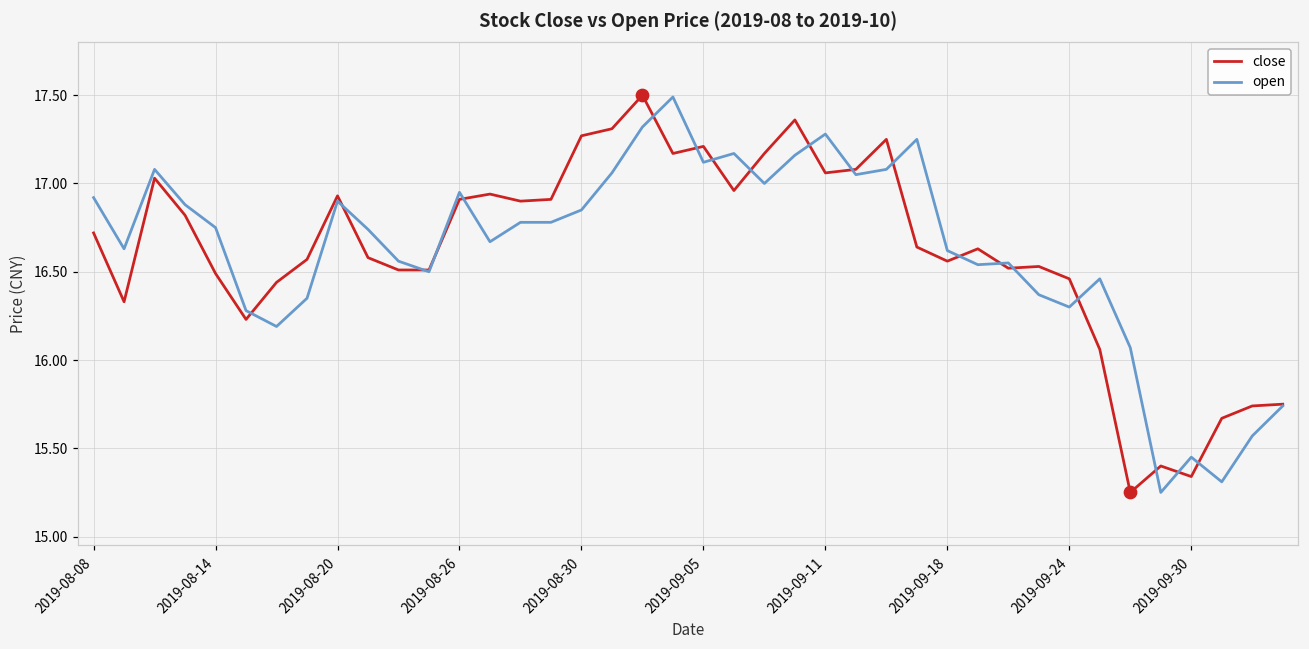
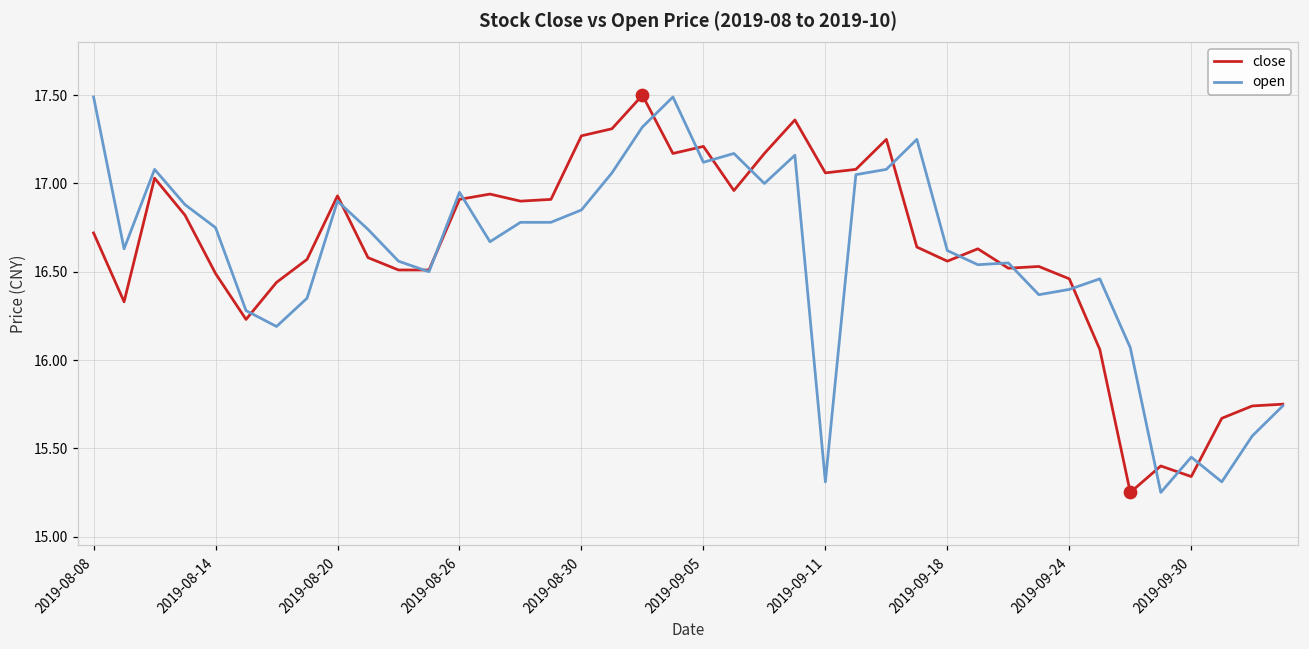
open, 2019-08-08: 16.92 -> 17.49
open, 2019-09-11: 17.28 -> 15.31
open, 2019-09-24: 16.3 -> 16.4
